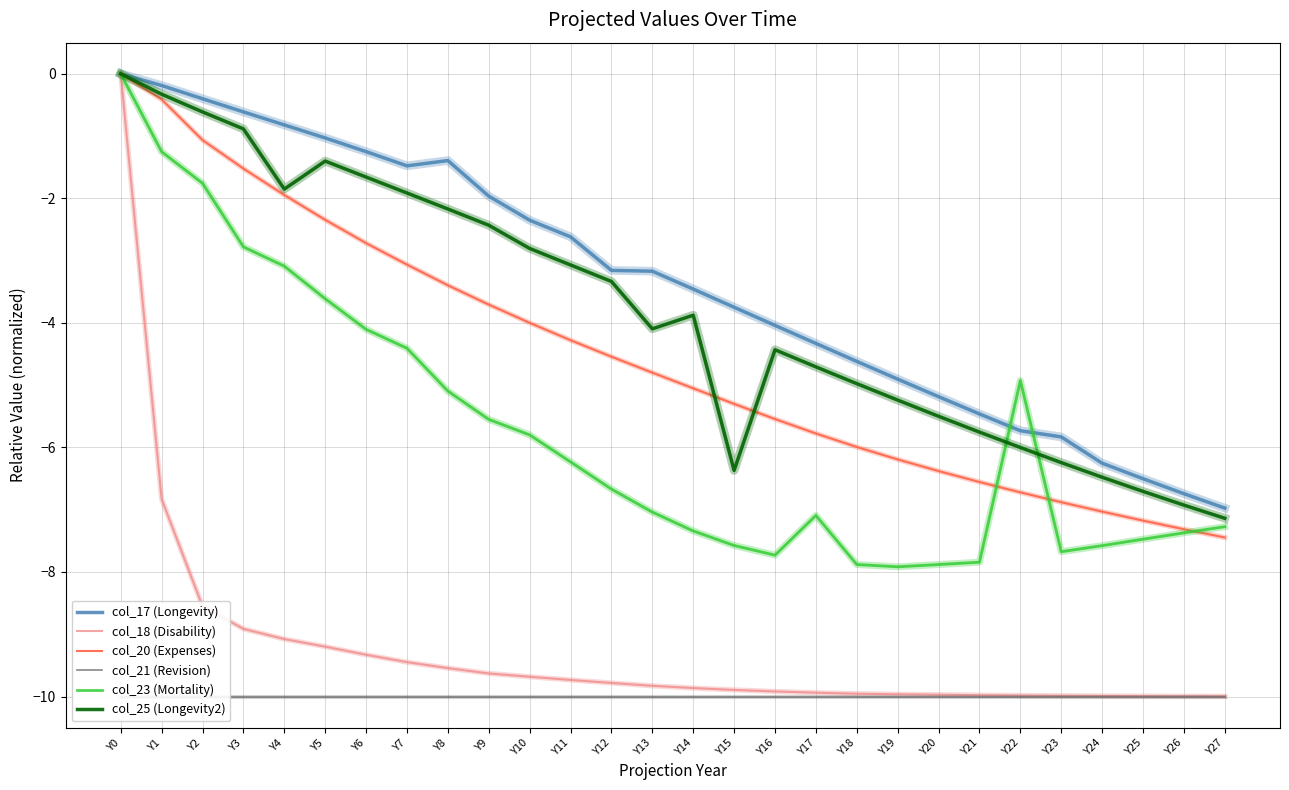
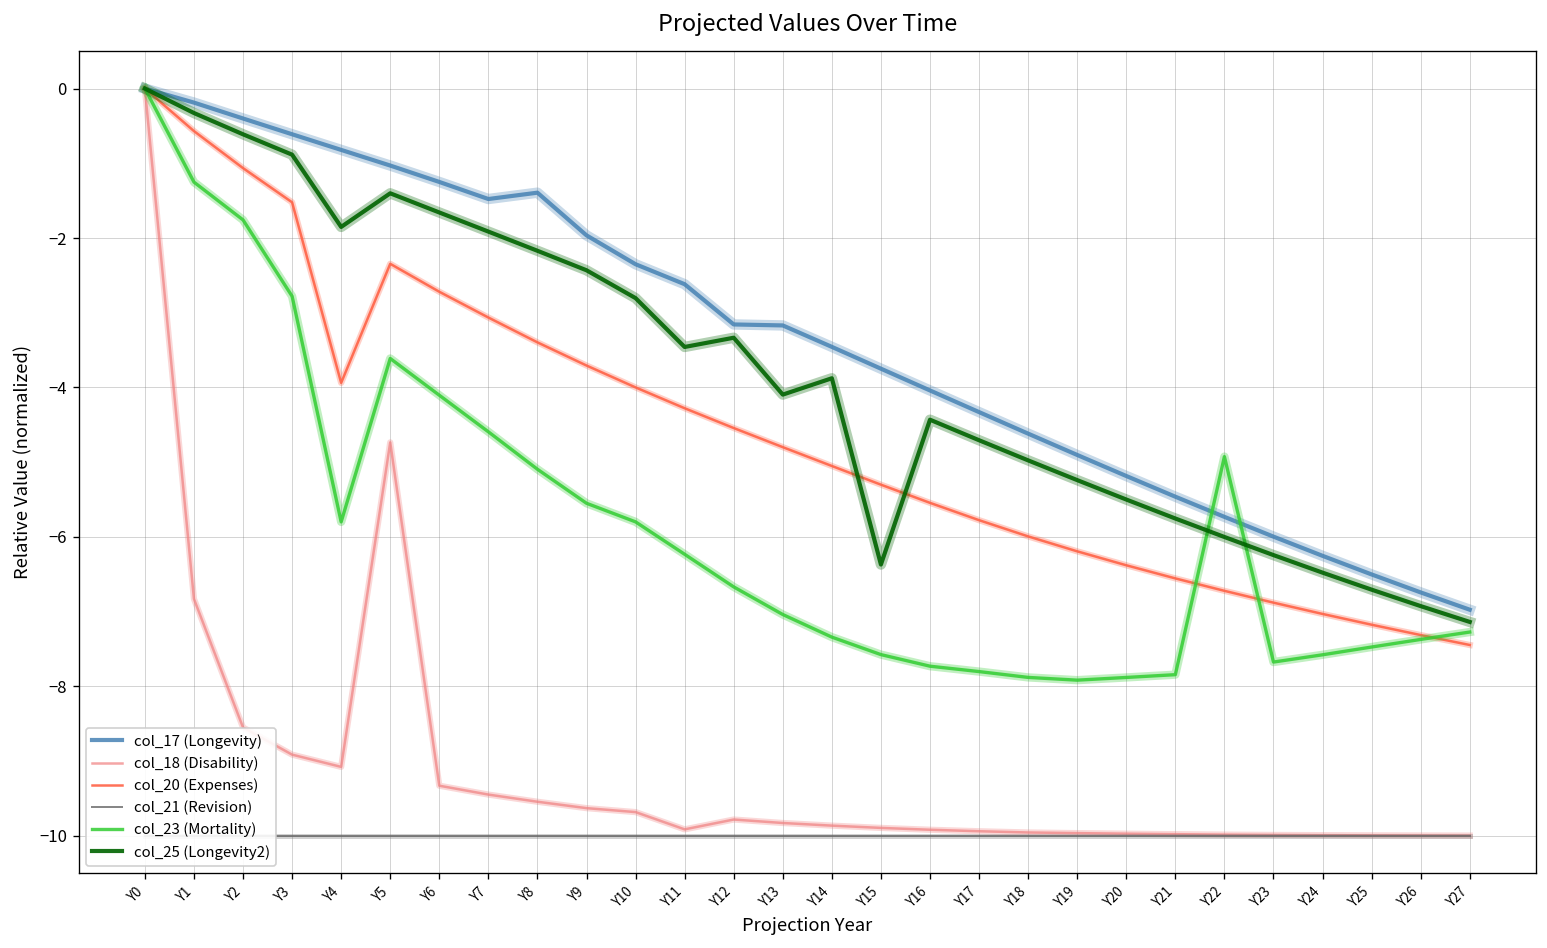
col_20 (Expenses), Y1: -0.4 -> -0.6
col_20 (Expenses), Y4: -1.9 -> -3.9
col_23 (Mortality), Y4: -3.1 -> -5.8
col_18 (Disability), Y5: -9.2 -> -4.7
col_23 (Mortality), Y7: -4.4 -> -4.6
col_18 (Disability), Y11: -9.7 -> -9.9
col_25 (Longevity2), Y11: -3.1 -> -3.5
col_23 (Mortality), Y17: -7.1 -> -7.8
col_17 (Longevity), Y23: -5.8 -> -6.0
